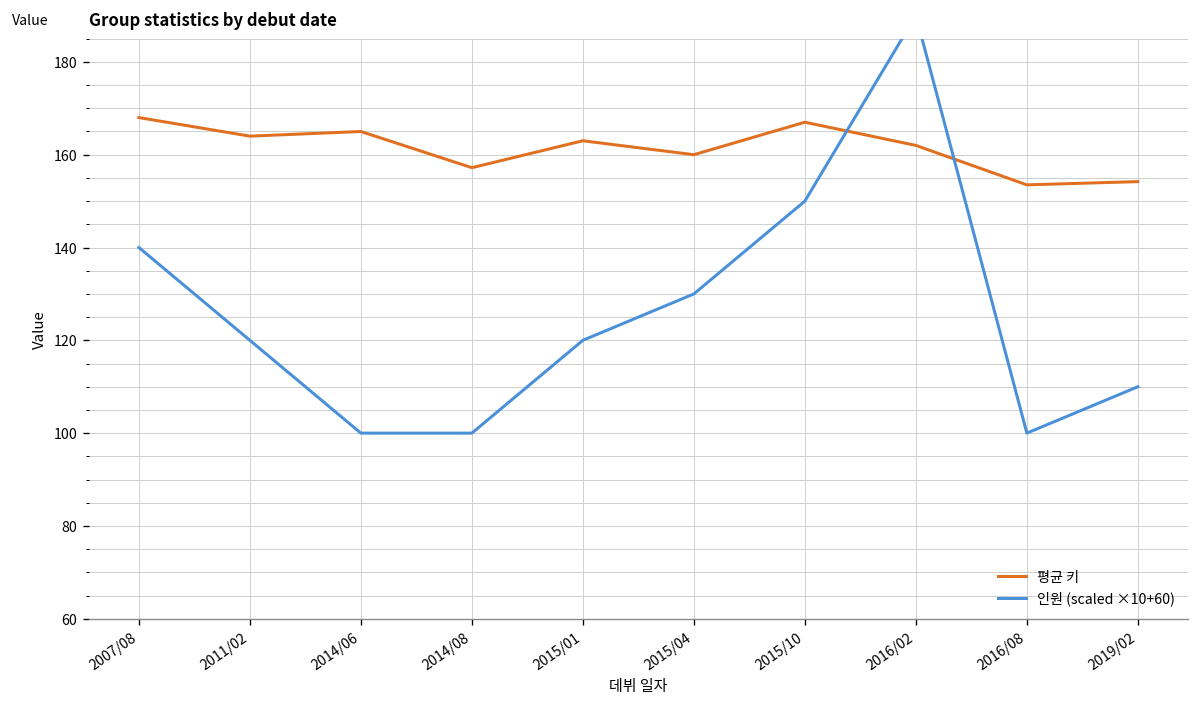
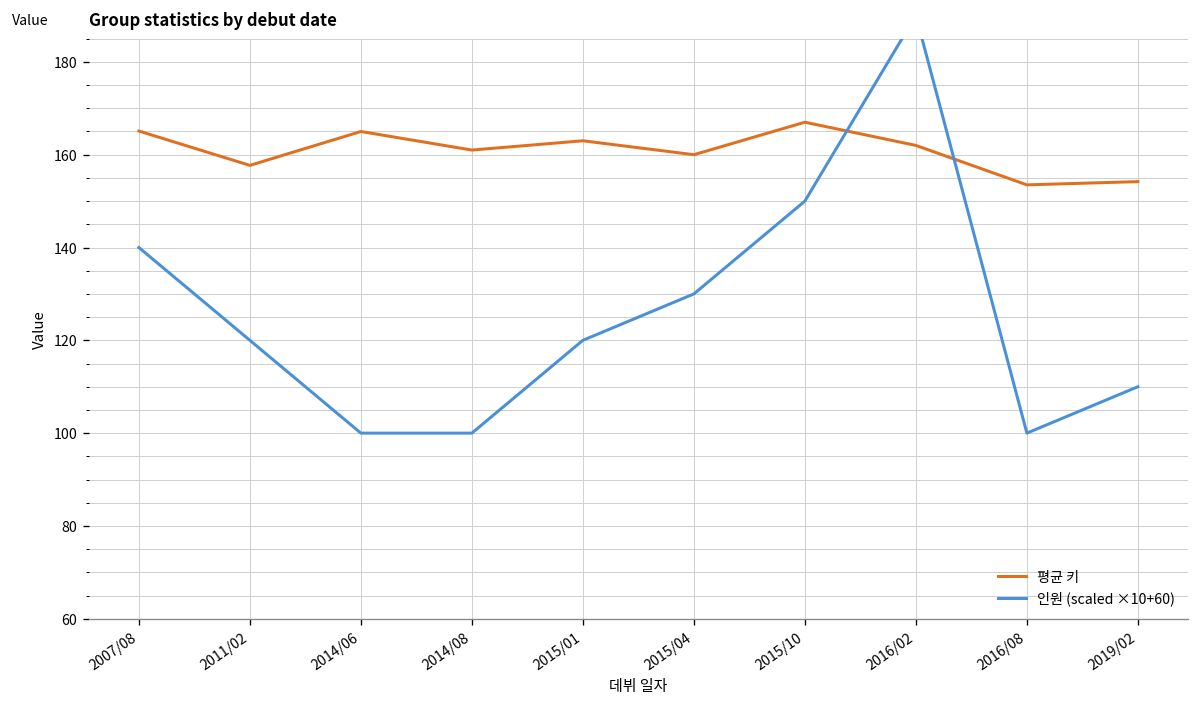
평균 키, 2007/08: 168 -> 165
평균 키, 2011/02: 164 -> 158
평균 키, 2014/08: 157 -> 161
